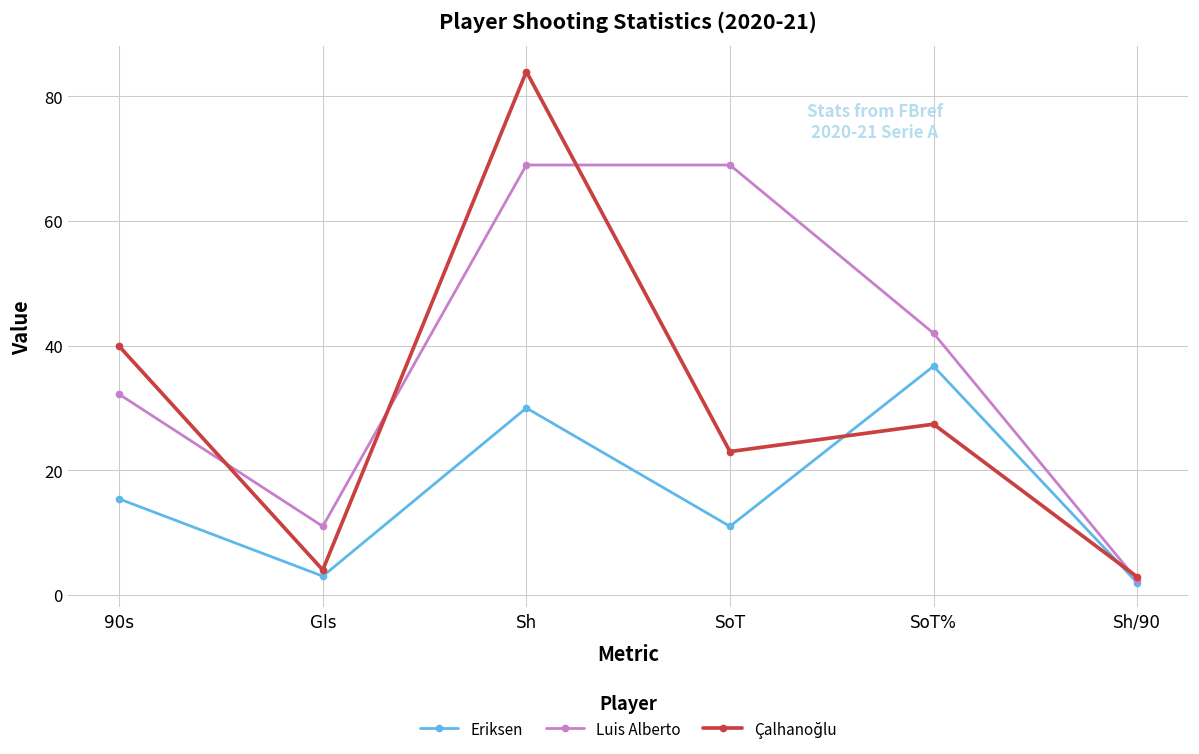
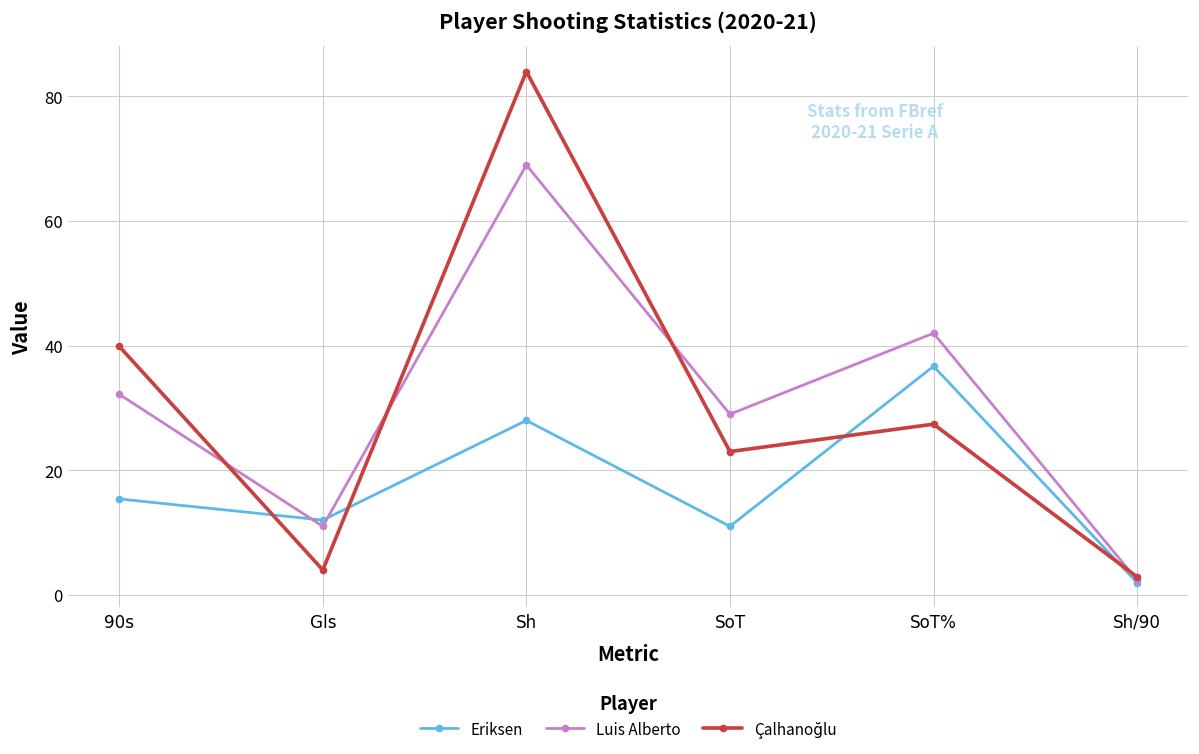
Eriksen, Gls: 3 -> 12
Eriksen, Sh: 30 -> 28
Luis Alberto, SoT: 69 -> 29
